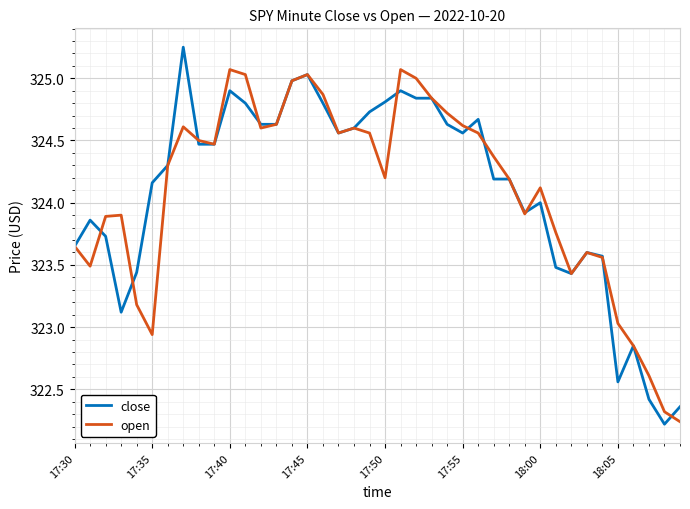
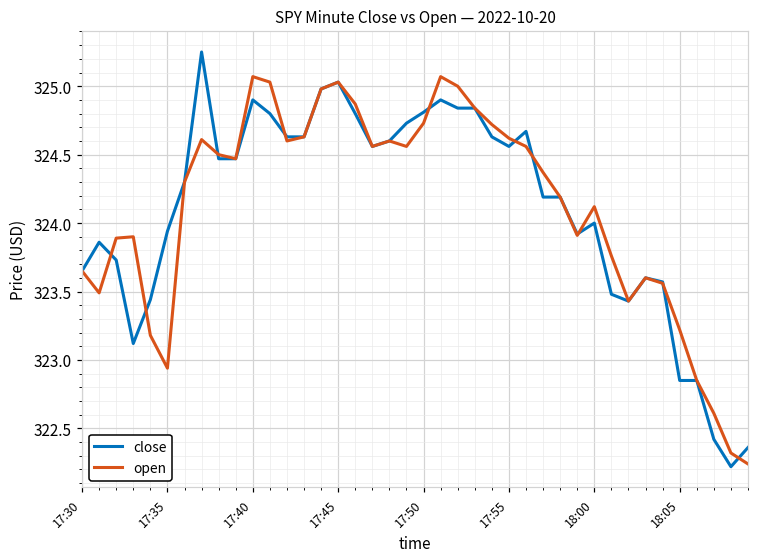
close, 17:35: 324.16 -> 323.94
open, 17:50: 324.20 -> 324.73
close, 18:05: 322.56 -> 322.85
open, 18:05: 323.03 -> 323.22
